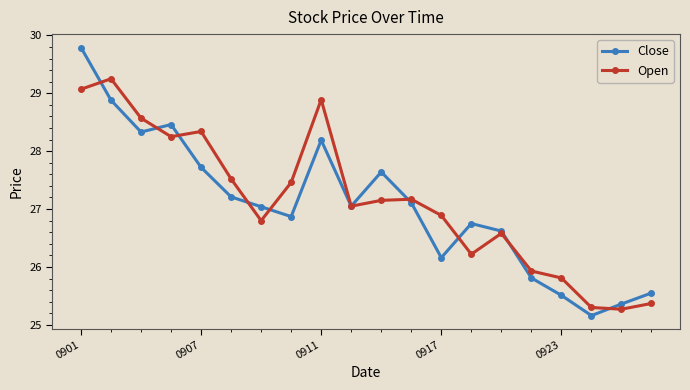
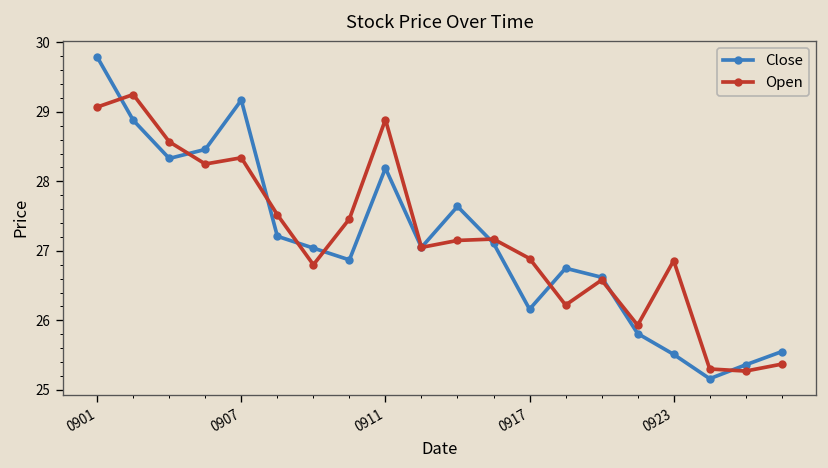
Close, 0907: 27.7 -> 29.2
Open, 0923: 25.8 -> 26.9
